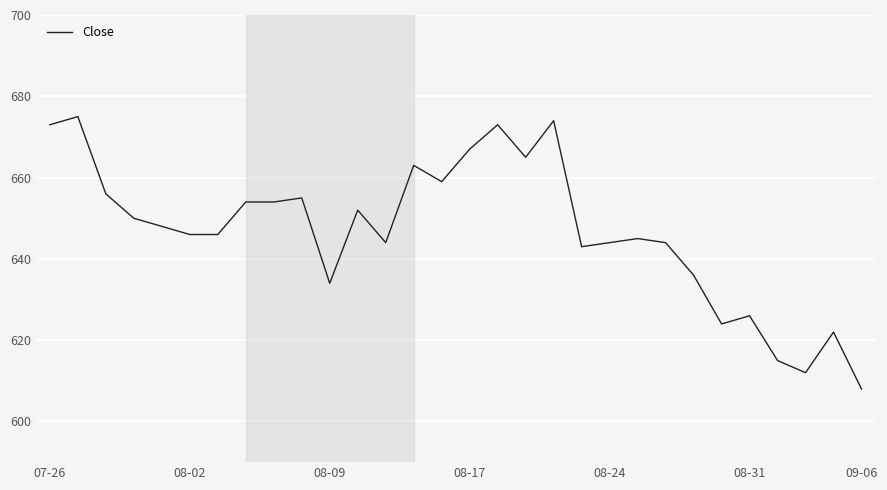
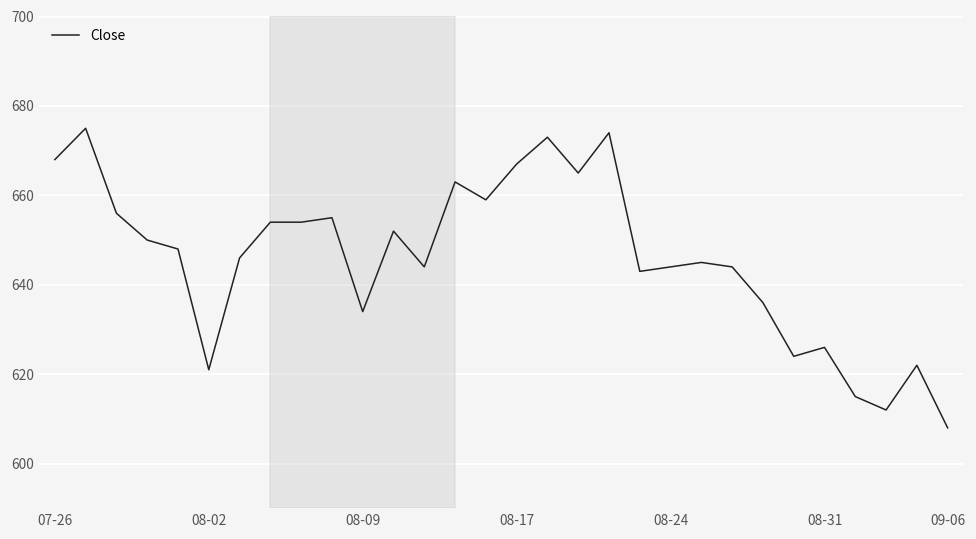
07-26: 673 -> 668
08-02: 646 -> 621
